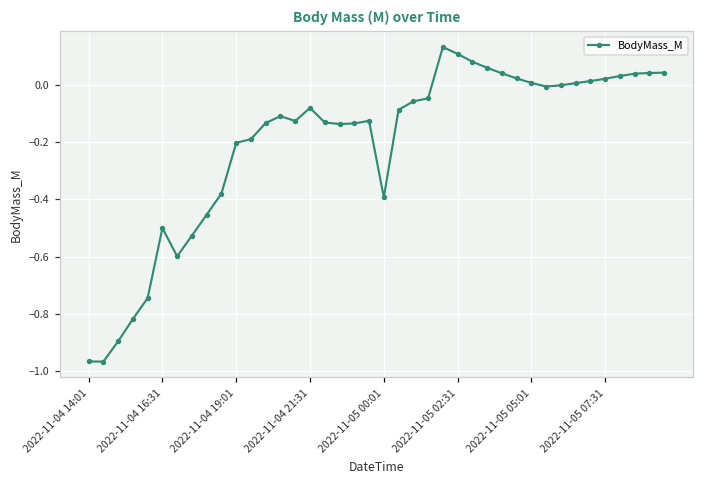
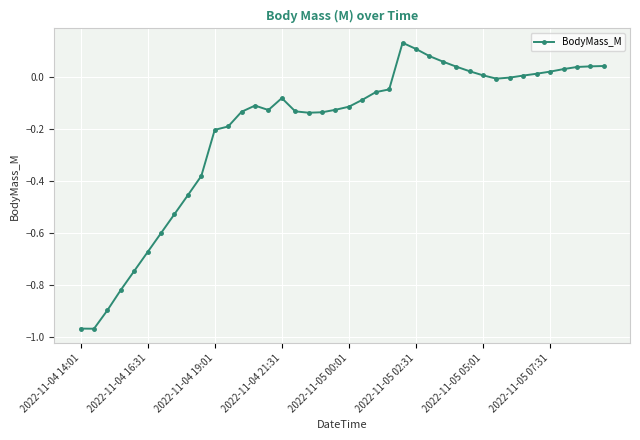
2022-11-04 16:31: -0.50 -> -0.67
2022-11-05 00:01: -0.39 -> -0.11
